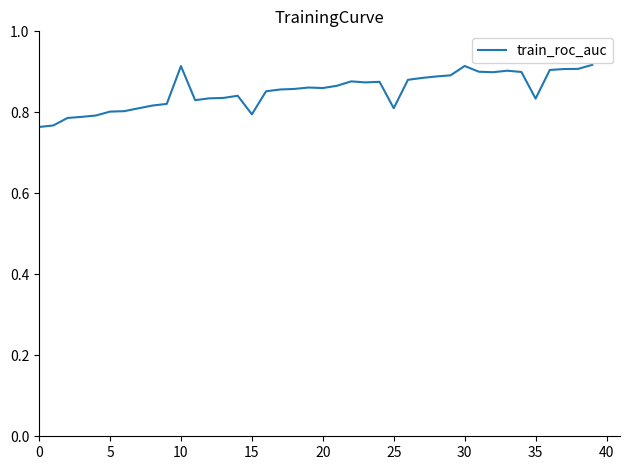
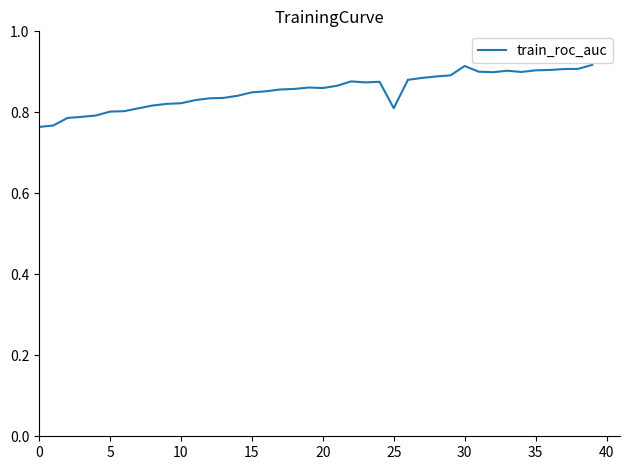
10: 0.91 -> 0.82
15: 0.80 -> 0.85
35: 0.83 -> 0.90
